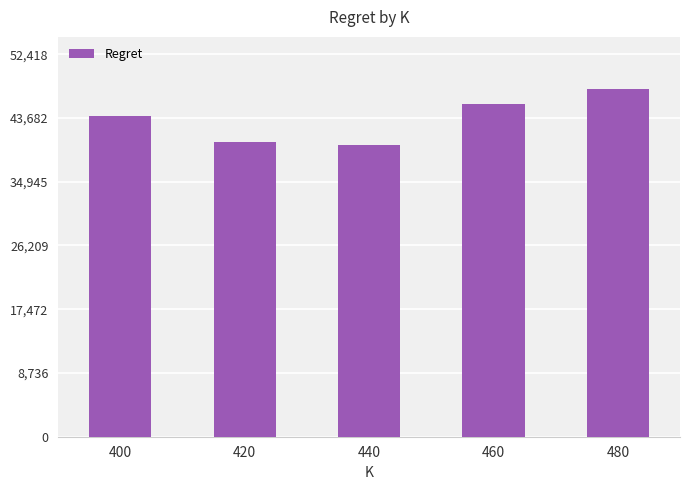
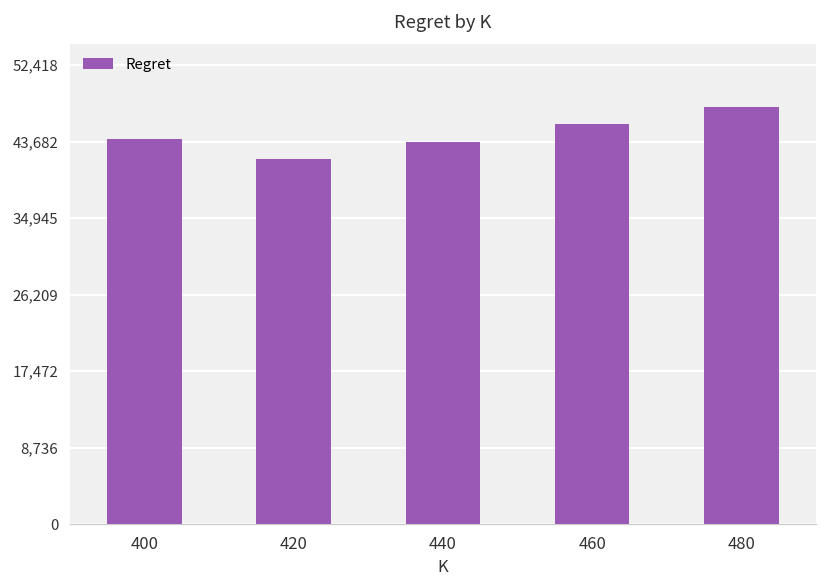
420: 40,000 -> 42,000
440: 40,000 -> 44,000
